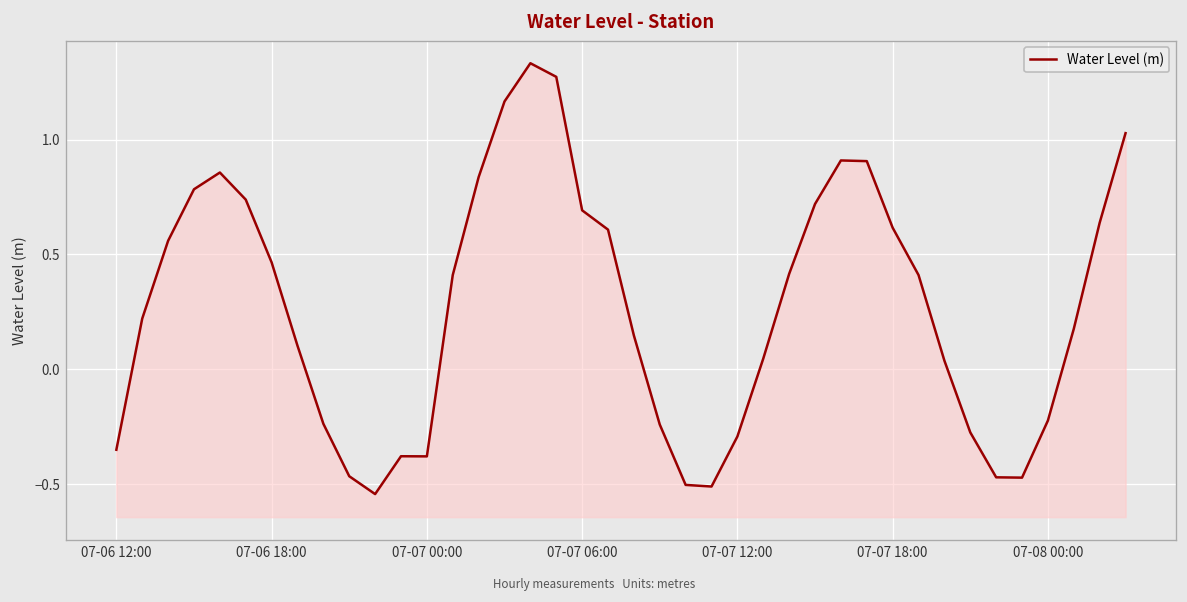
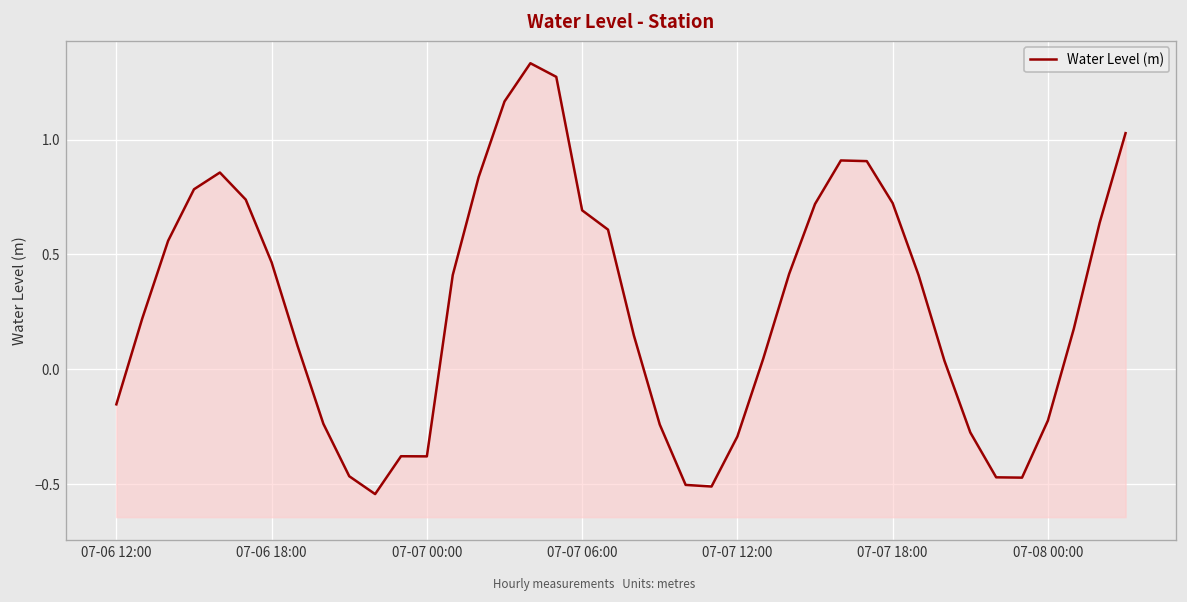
07-06 12:00: -0.35 -> -0.15
07-07 18:00: 0.62 -> 0.72
